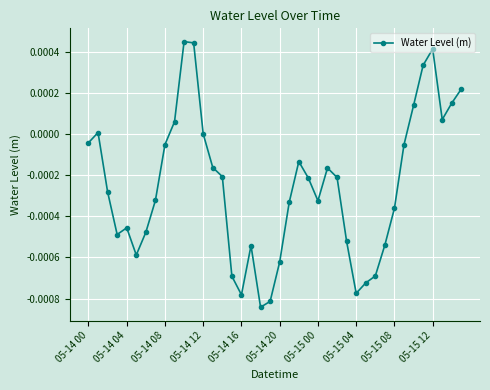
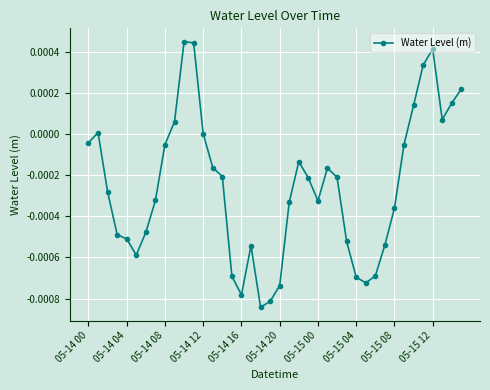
05-14 04: -0.00046 -> -0.00051
05-14 20: -0.00062 -> -0.00074
05-15 04: -0.00077 -> -0.00070
